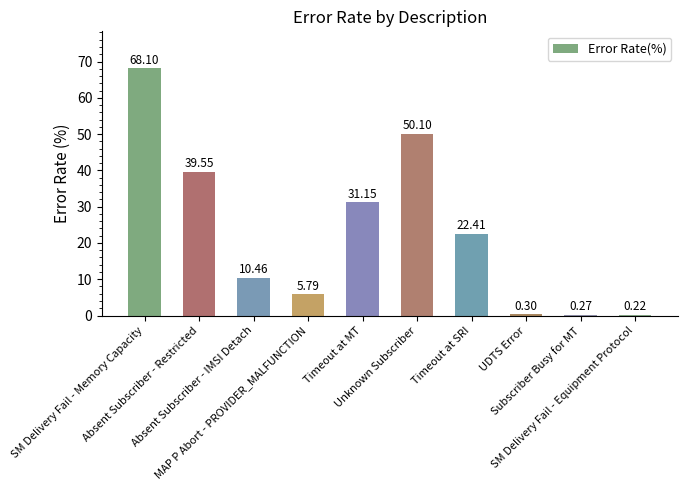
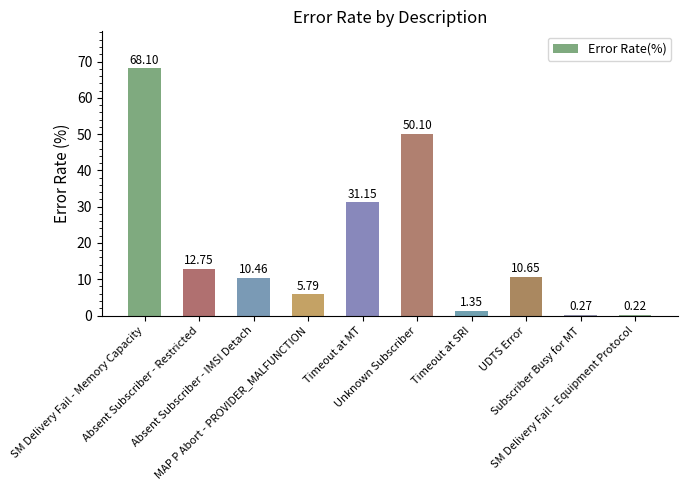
Absent Subscriber - Restricted: 39.55 -> 12.75
Timeout at SRI: 22.41 -> 1.35
UDTS Error: 0.30 -> 10.65
